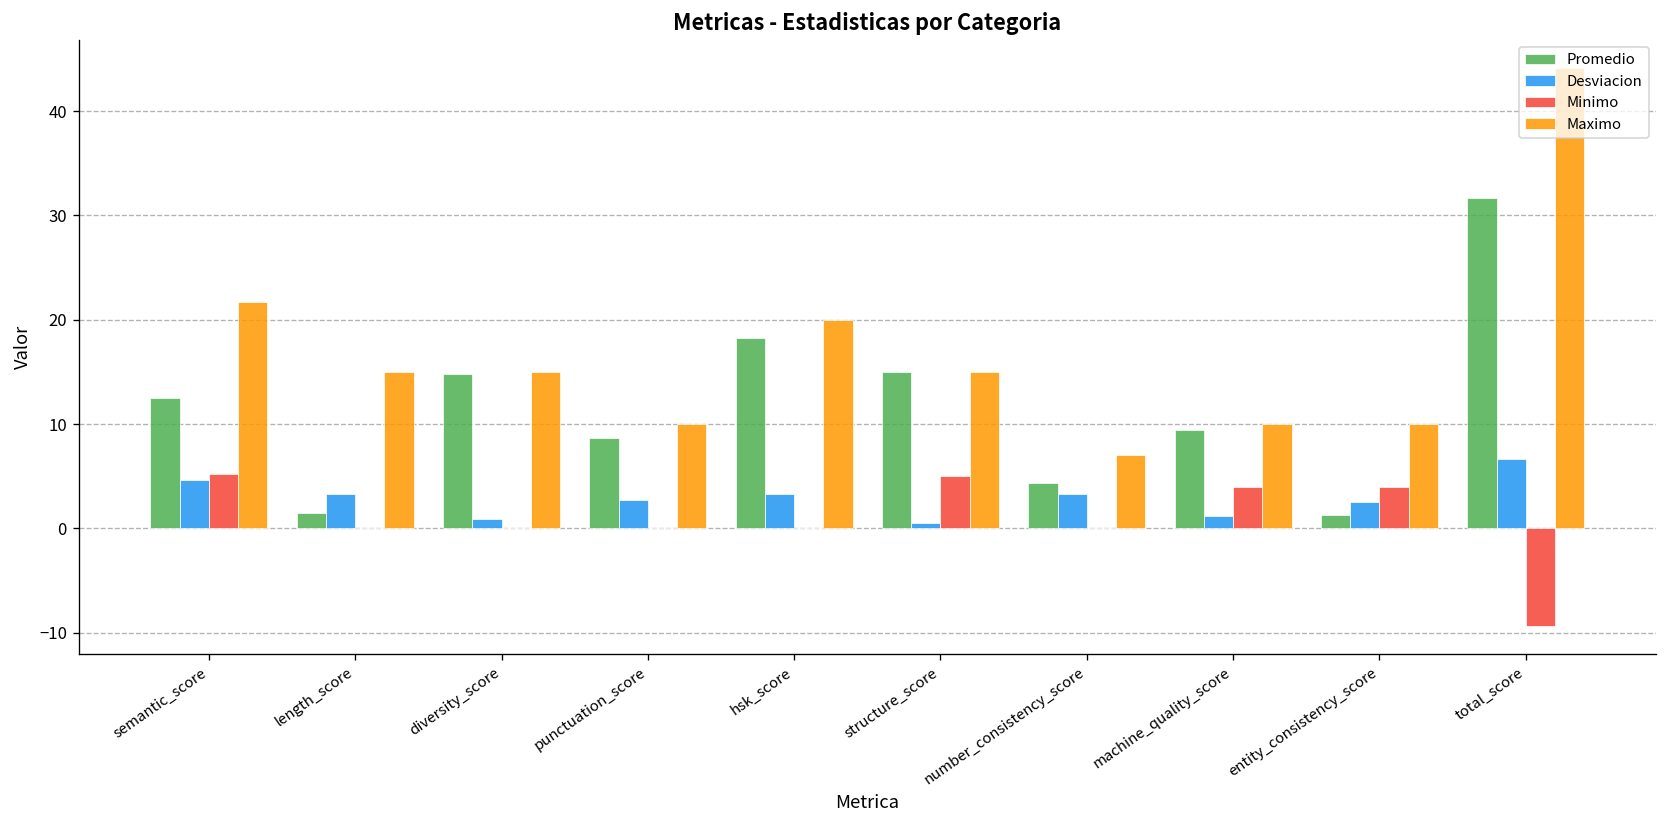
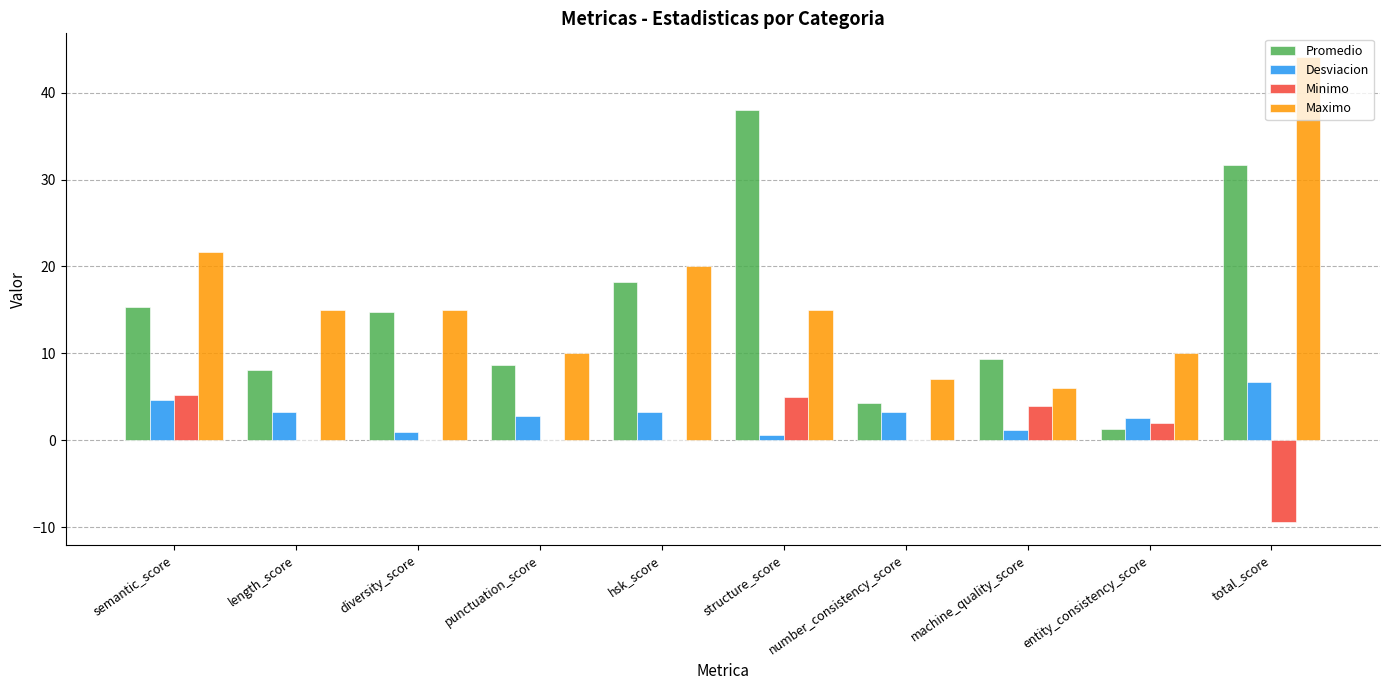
Promedio, semantic_score: 12 -> 15
Promedio, length_score: 1 -> 8
Promedio, structure_score: 15 -> 38
Maximo, machine_quality_score: 10 -> 6
Minimo, entity_consistency_score: 4 -> 2
